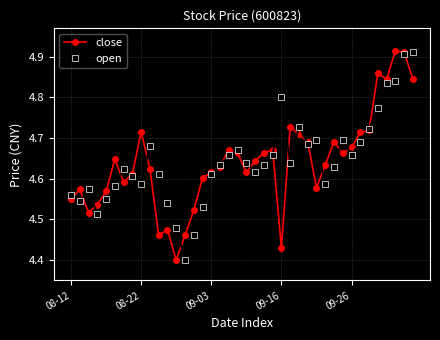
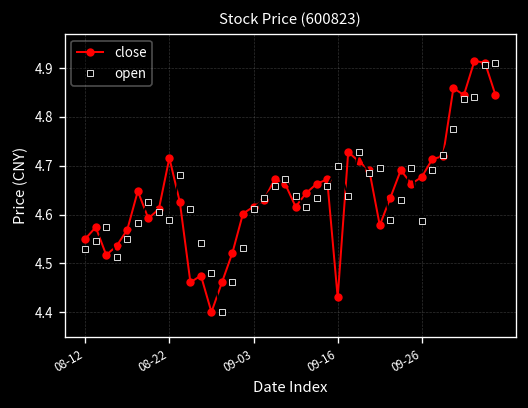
open, 08-12: 4.56 -> 4.53
open, 09-16: 4.8 -> 4.7
open, 09-26: 4.66 -> 4.59
